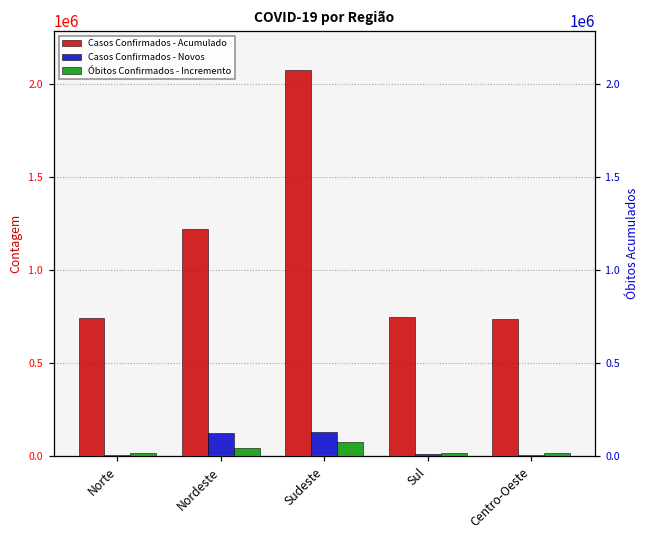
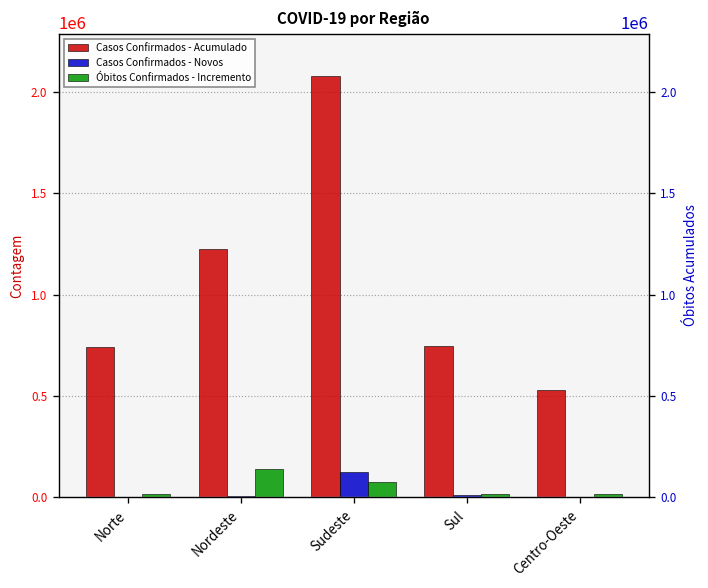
Casos Confirmados - Novos, Nordeste: 120000 -> 10000
Óbitos Confirmados - Incremento, Nordeste: 40000 -> 140000
Casos Confirmados - Acumulado, Centro-Oeste: 730000 -> 530000
